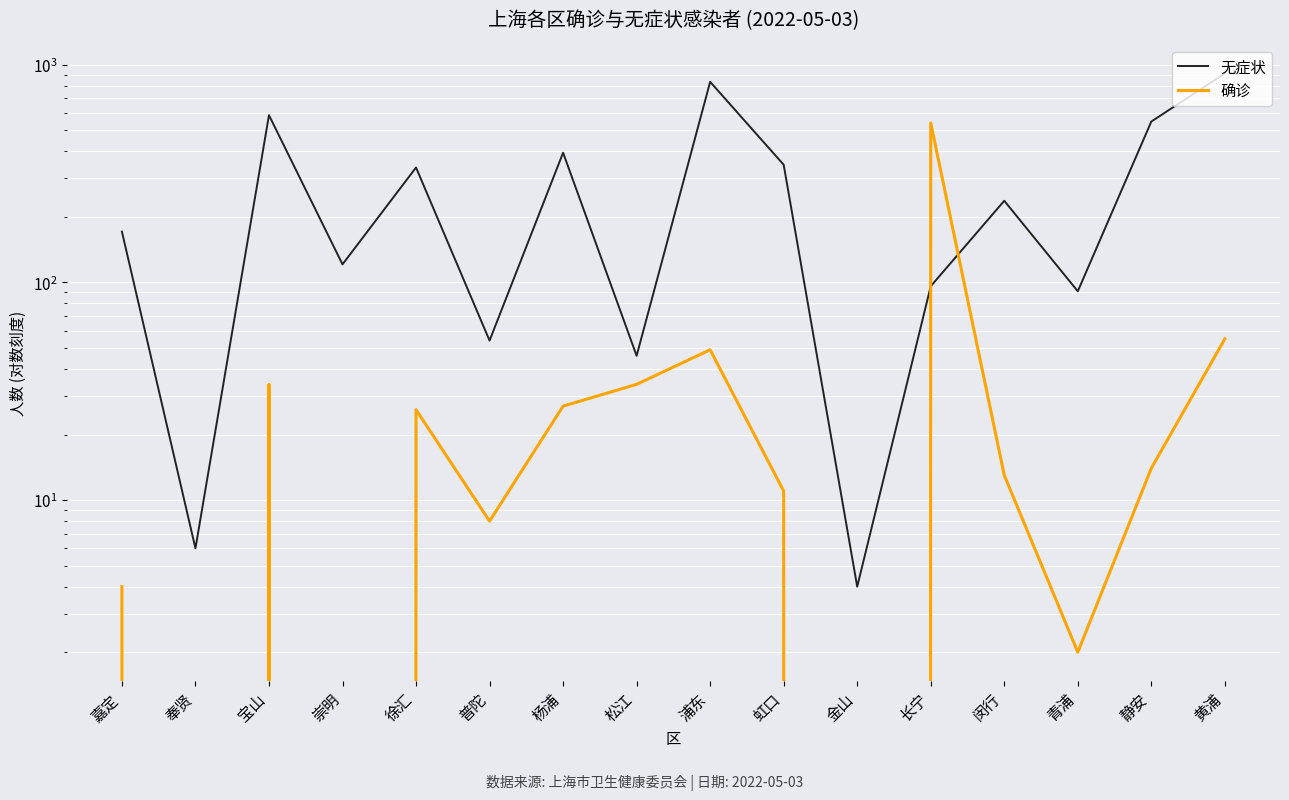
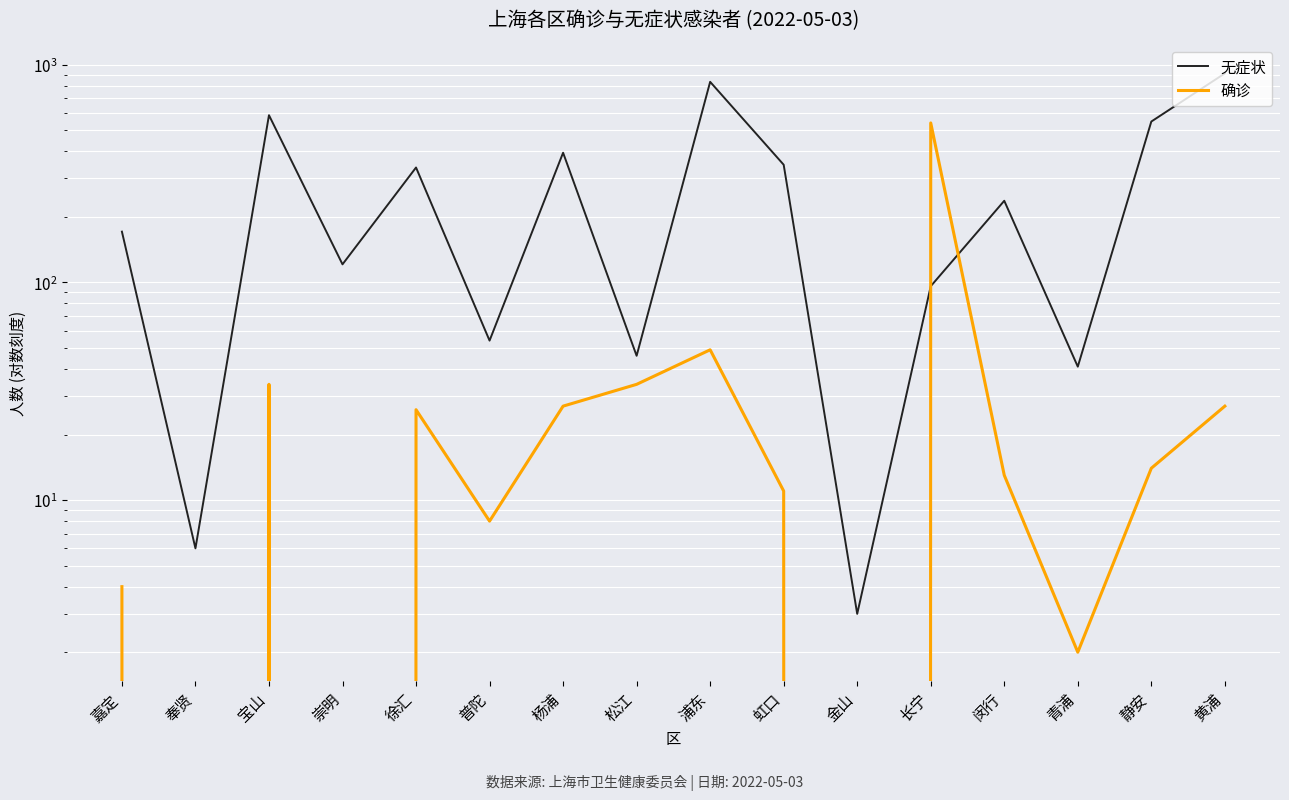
无症状, 金山: 4 -> 3
无症状, 青浦: 91 -> 41
确诊, 黄浦: 55 -> 27
